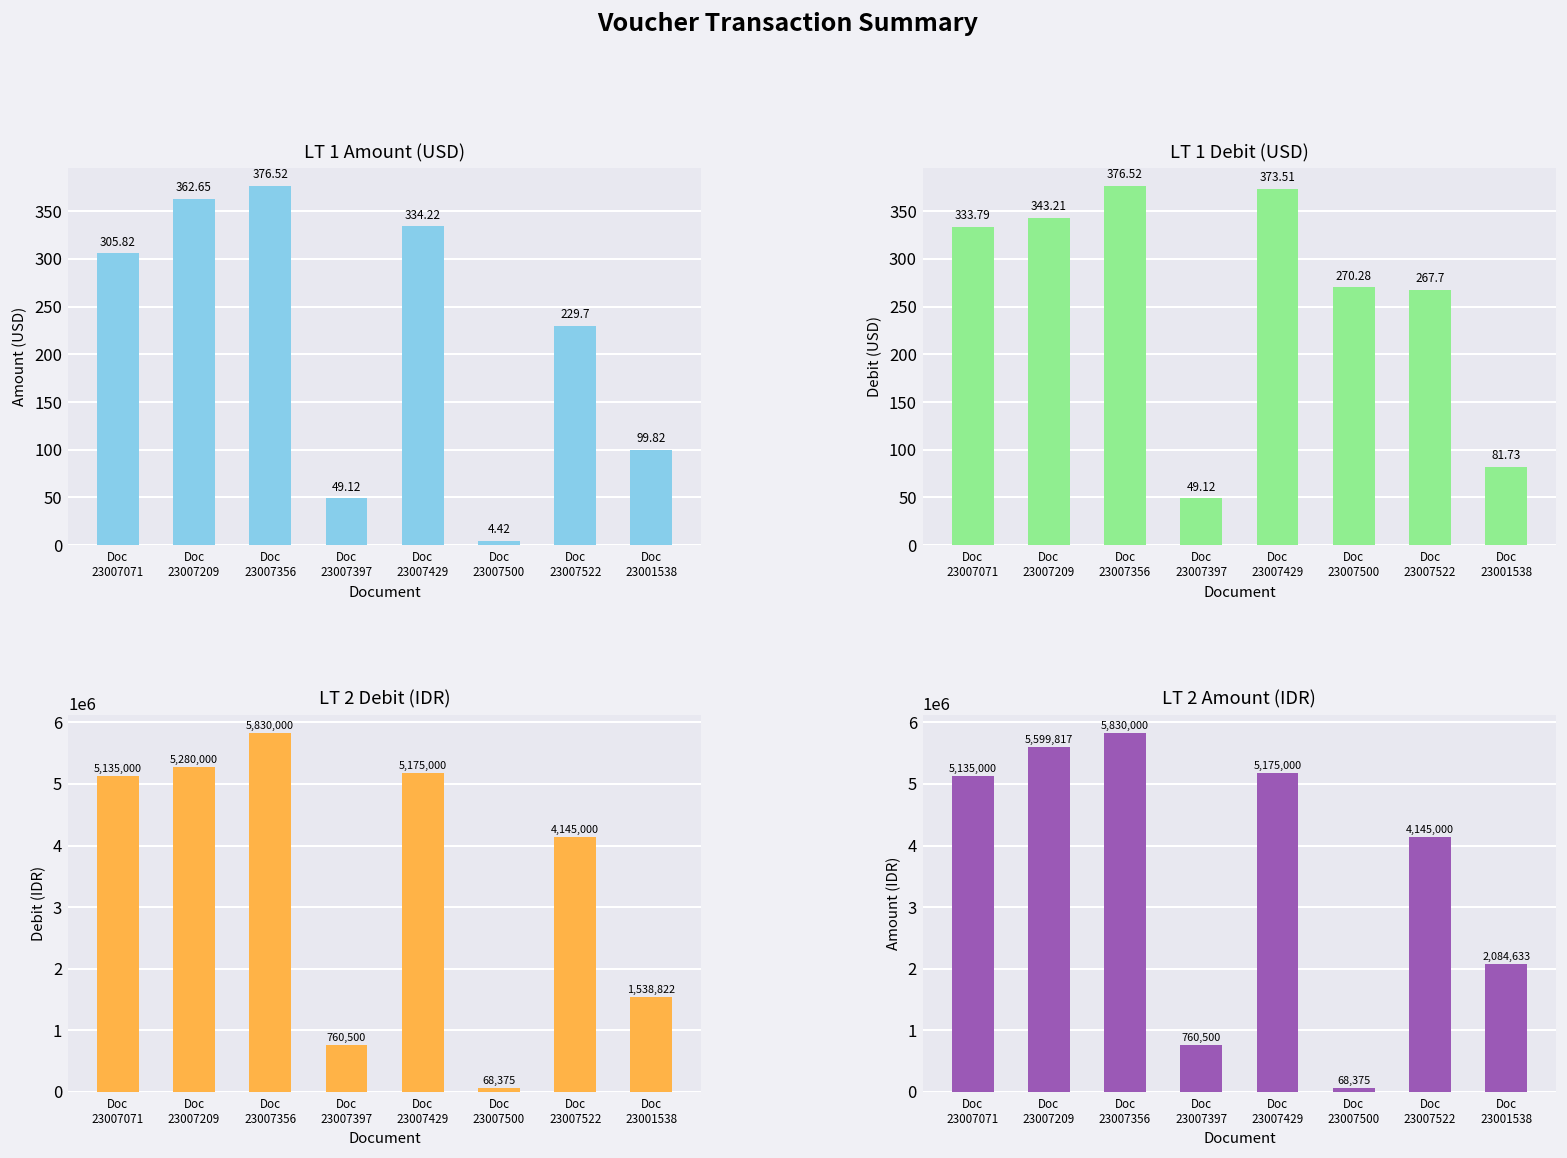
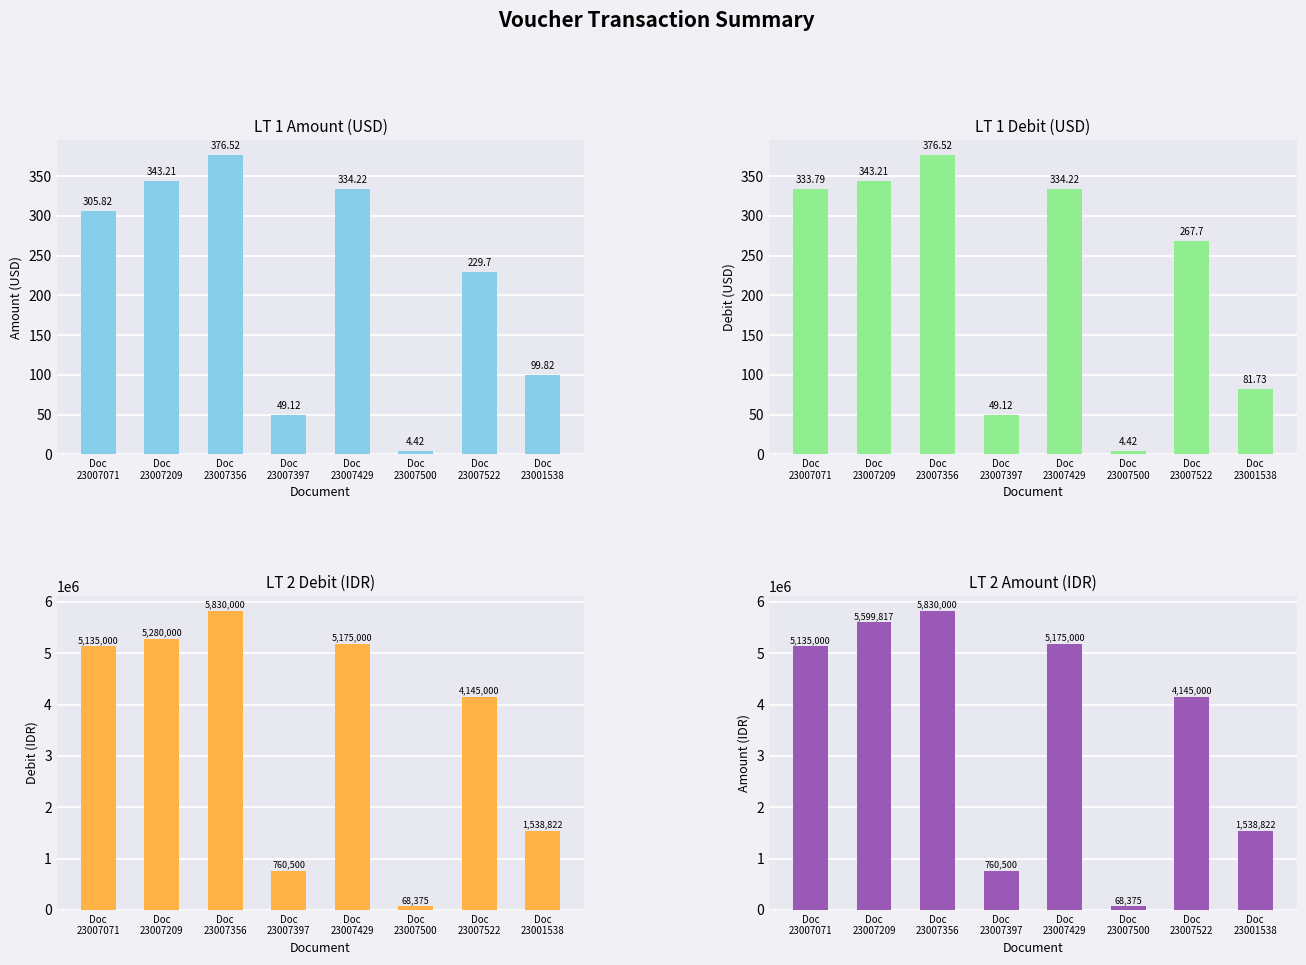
LT 1 Amount (USD), Doc 23007209: 362.65 -> 343.21
LT 1 Debit (USD), Doc 23007429: 373.51 -> 334.22
LT 1 Debit (USD), Doc 23007500: 270.28 -> 4.42
LT 2 Amount (IDR), Doc 23001538: 2,084,633 -> 1,538,822
